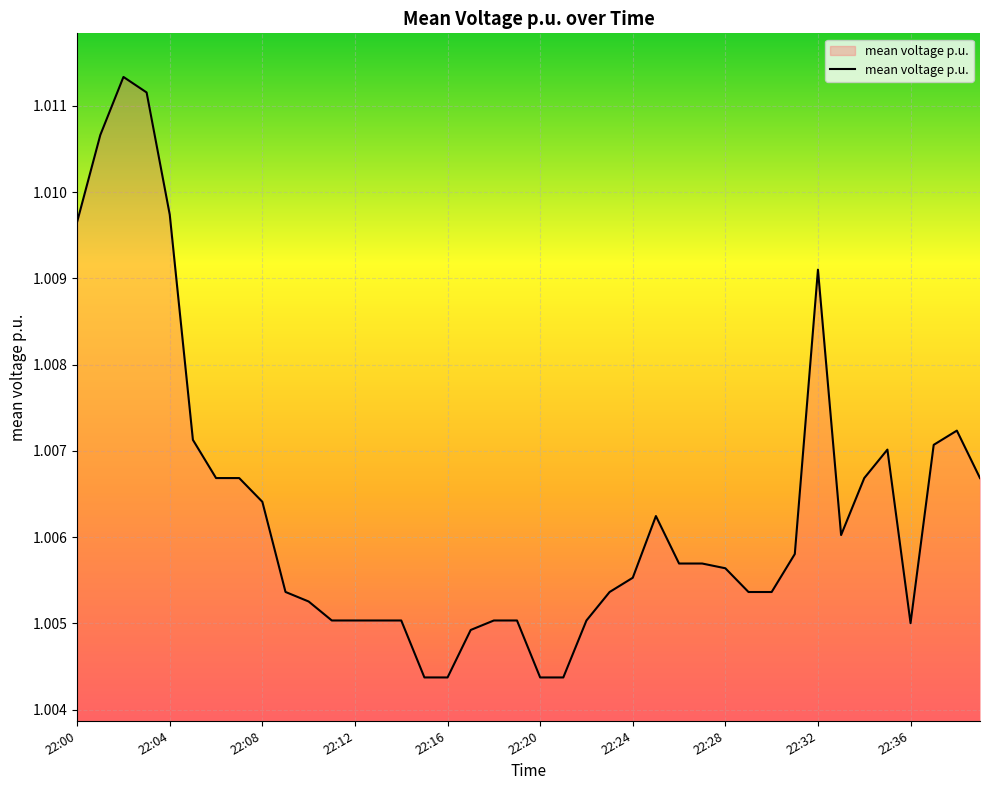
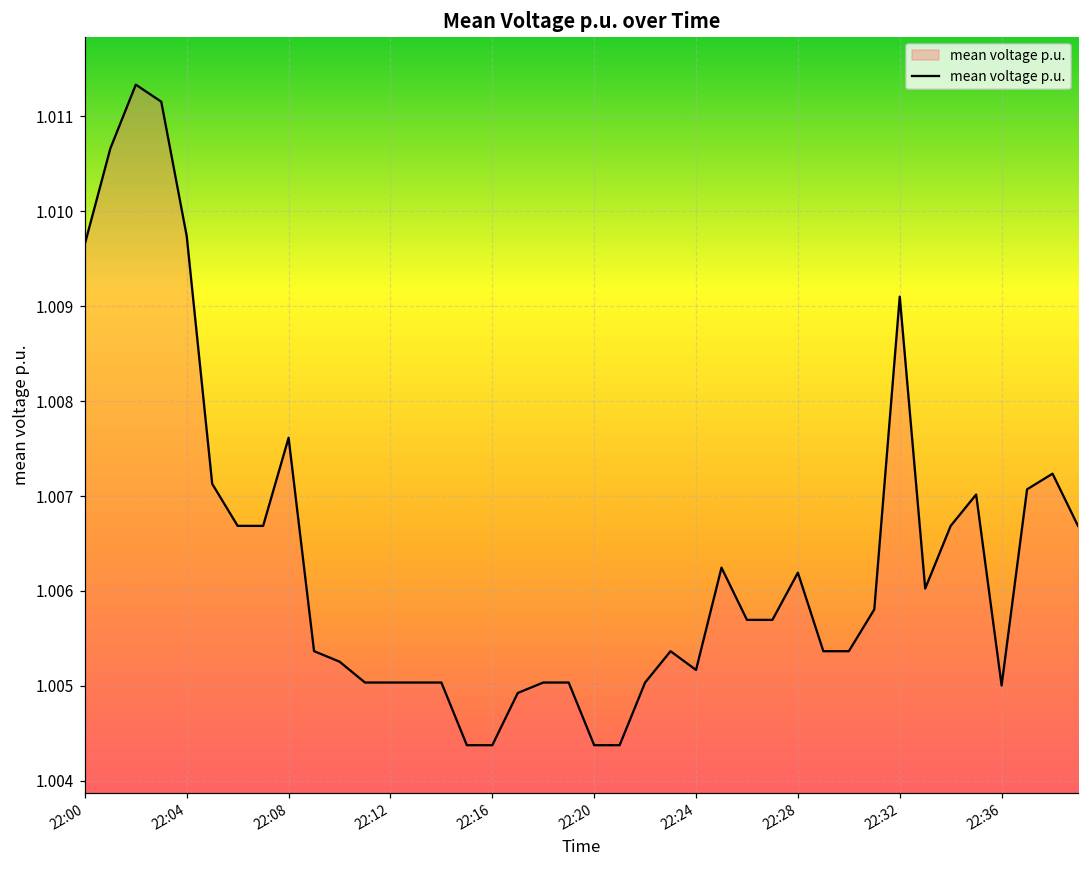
22:08: 1.0064 -> 1.0076
22:24: 1.0055 -> 1.0052
22:28: 1.0056 -> 1.0062
